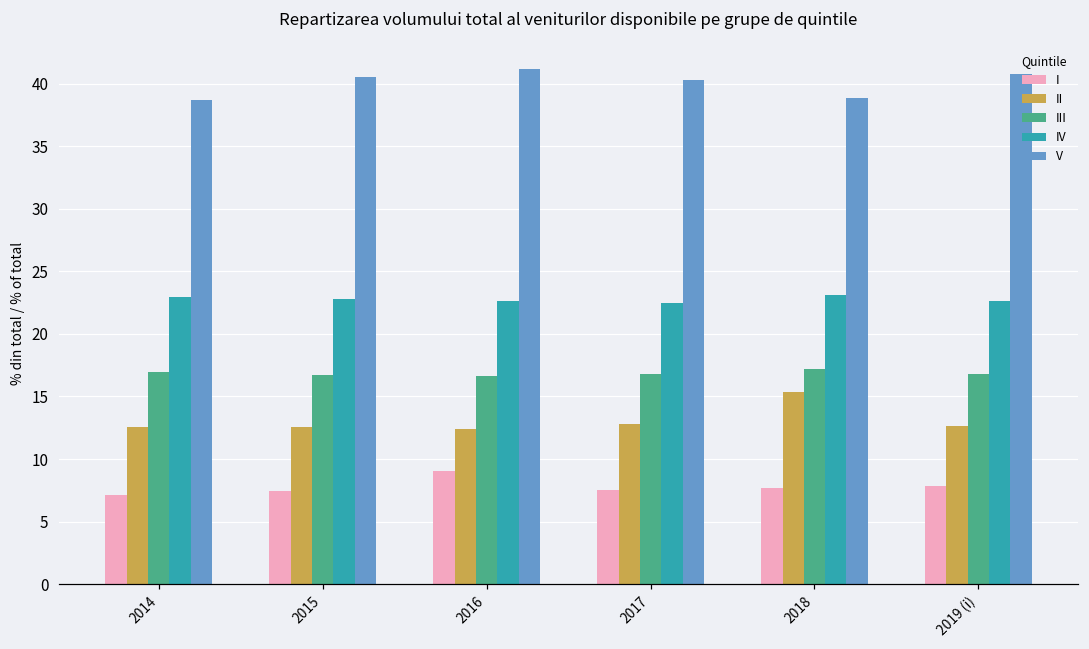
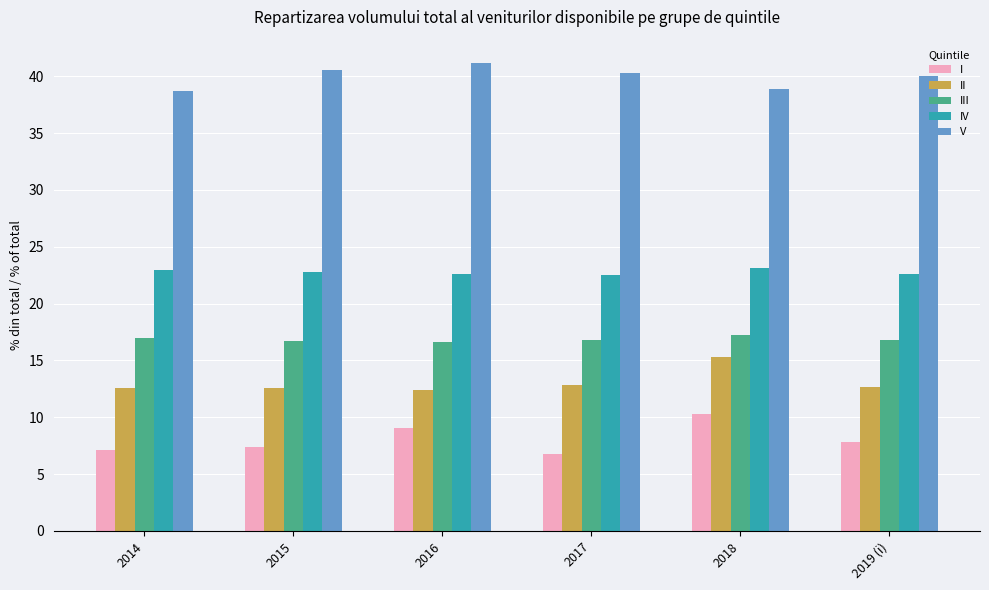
I, 2017: 7.5 -> 6.7
I, 2018: 7.7 -> 10.3
V, 2019 (i): 40.8 -> 40.1
